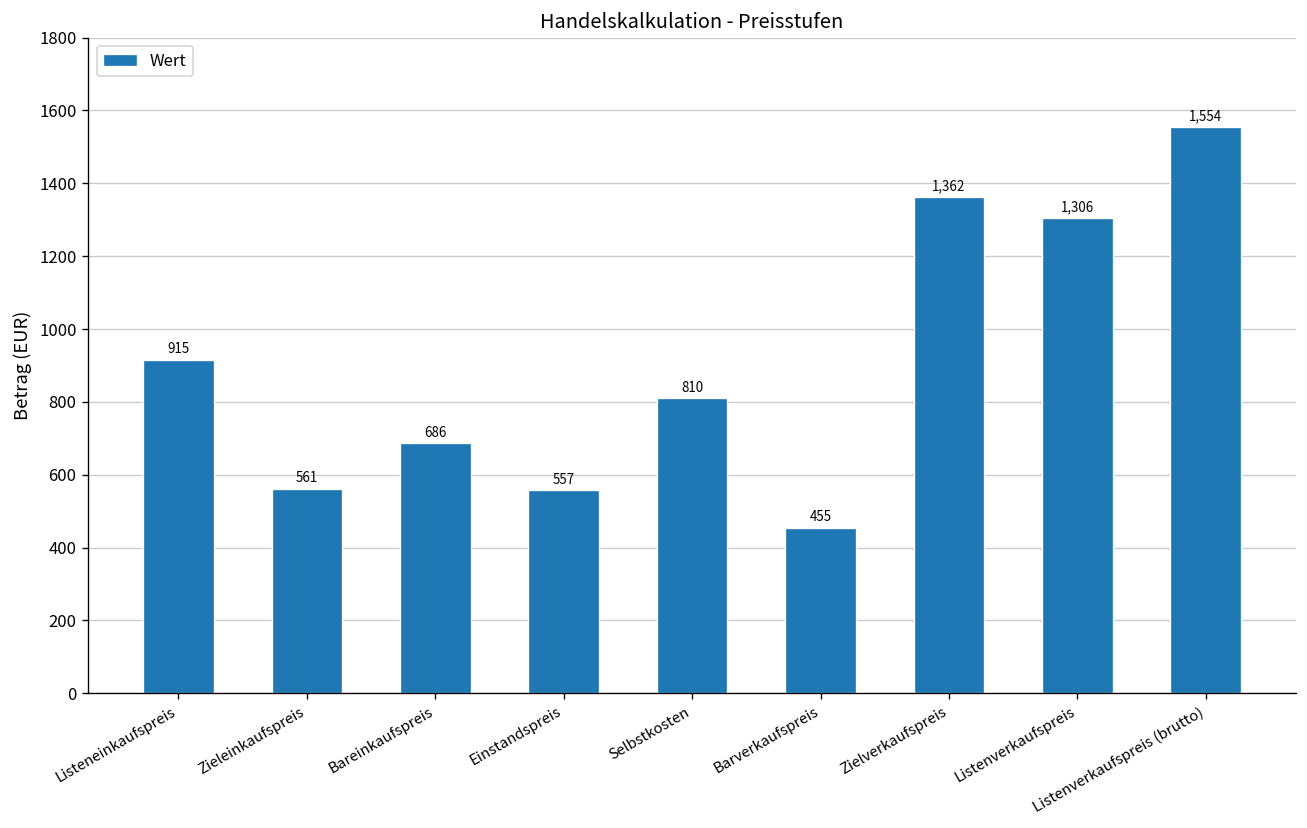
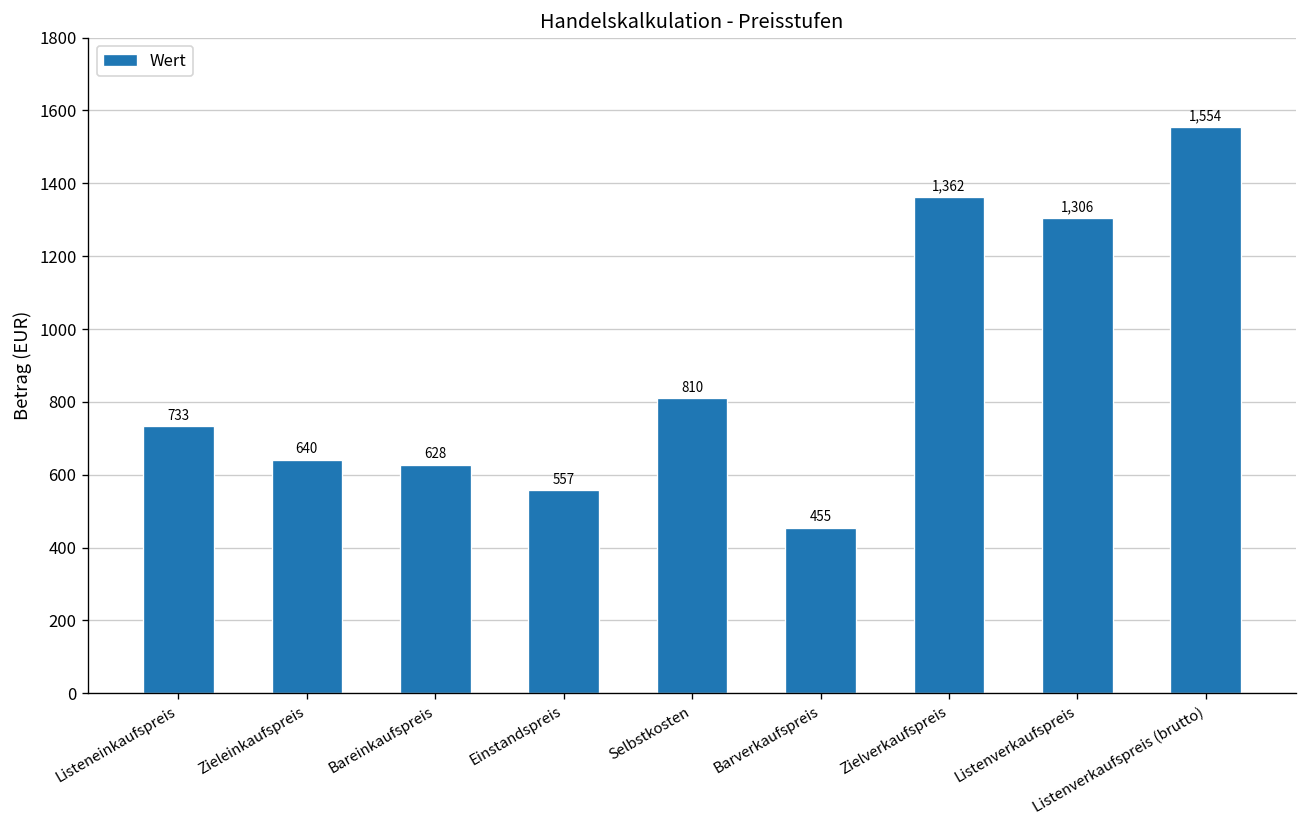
Listeneinkaufspreis: 915 -> 733
Zieleinkaufspreis: 561 -> 640
Bareinkaufspreis: 686 -> 628
